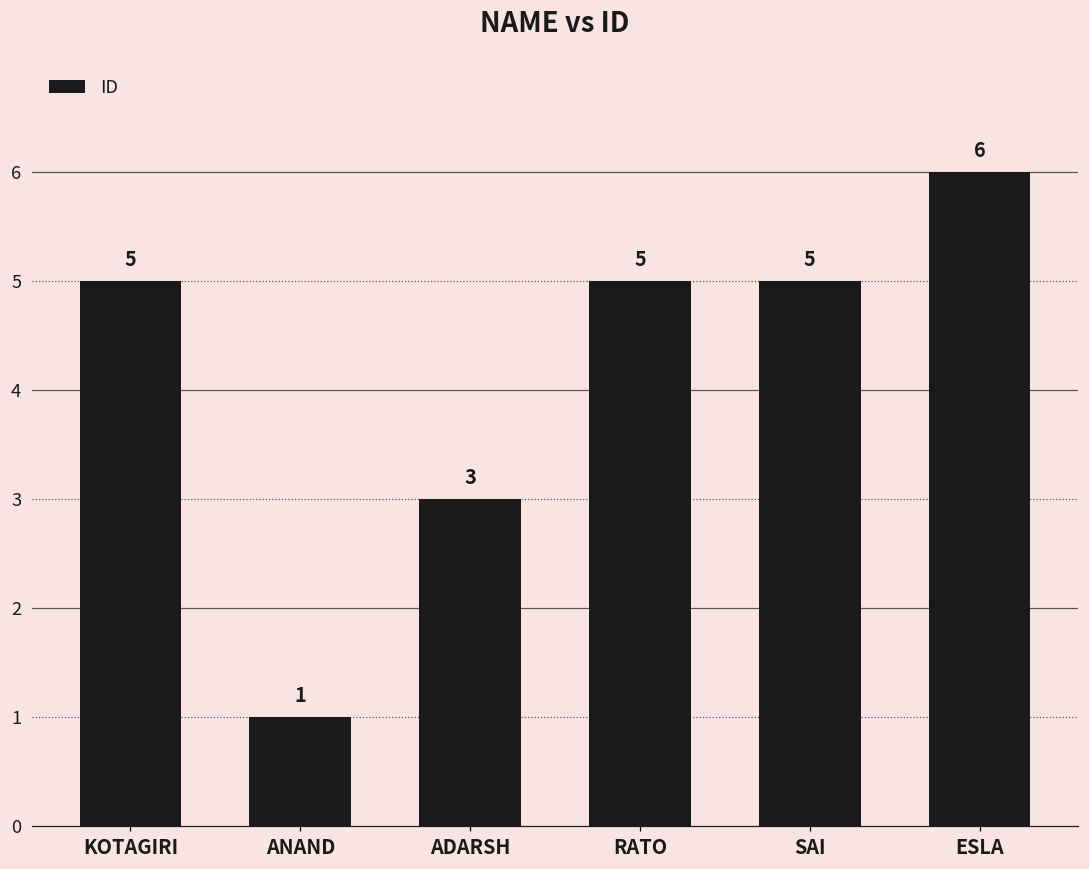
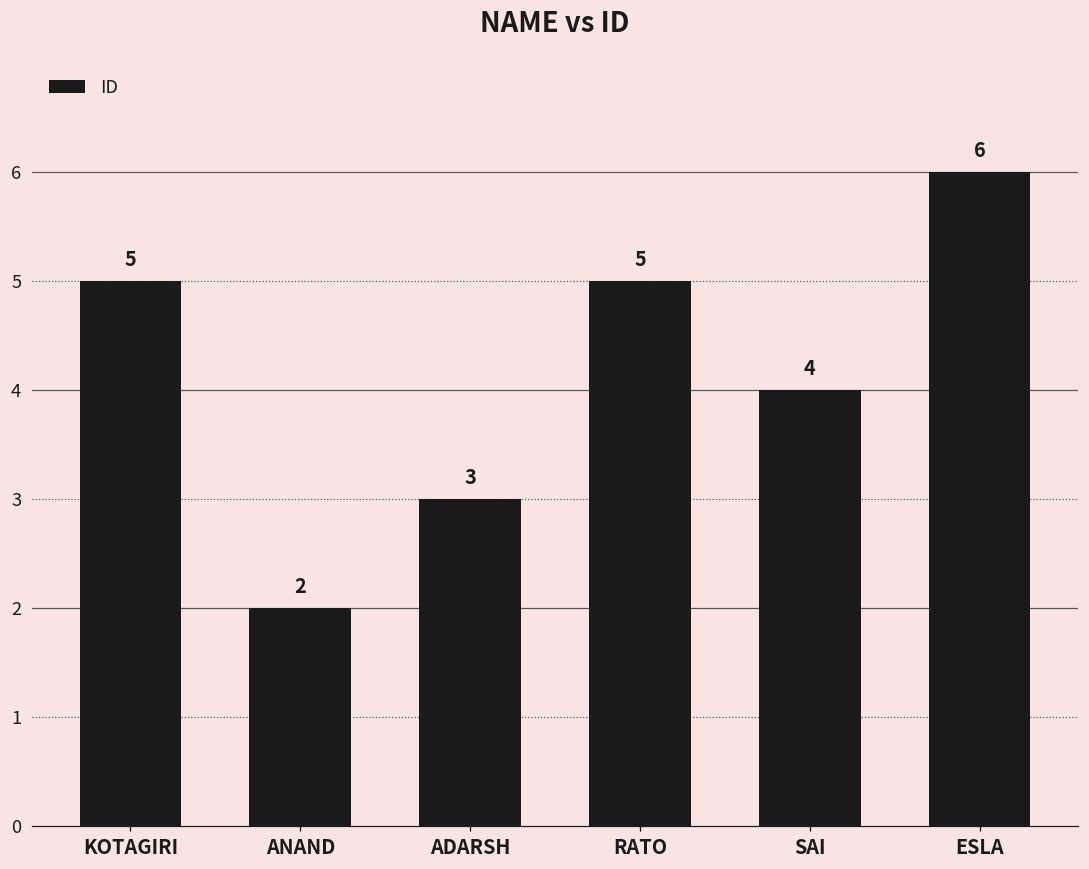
ANAND: 1 -> 2
SAI: 5 -> 4
